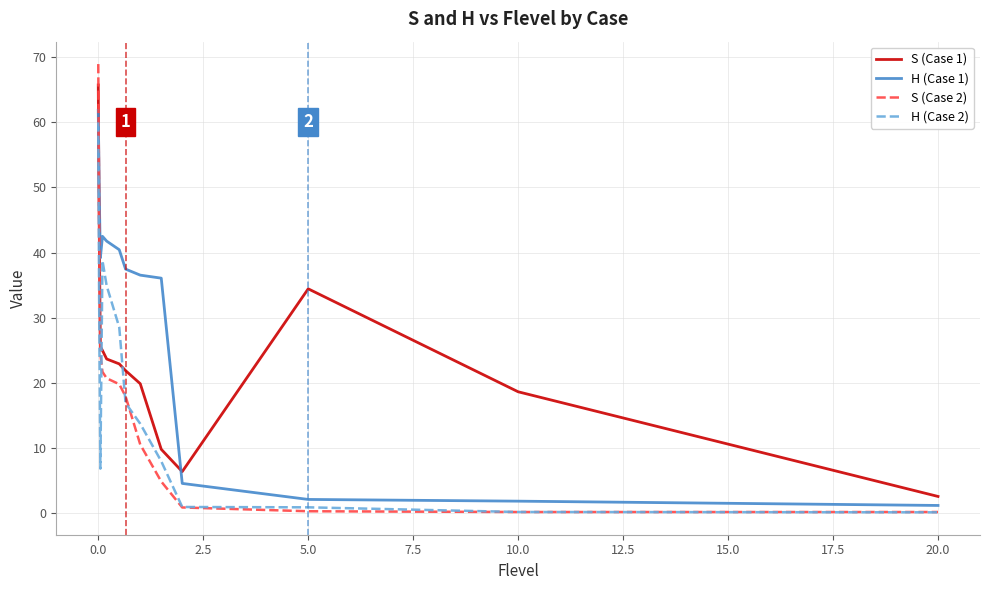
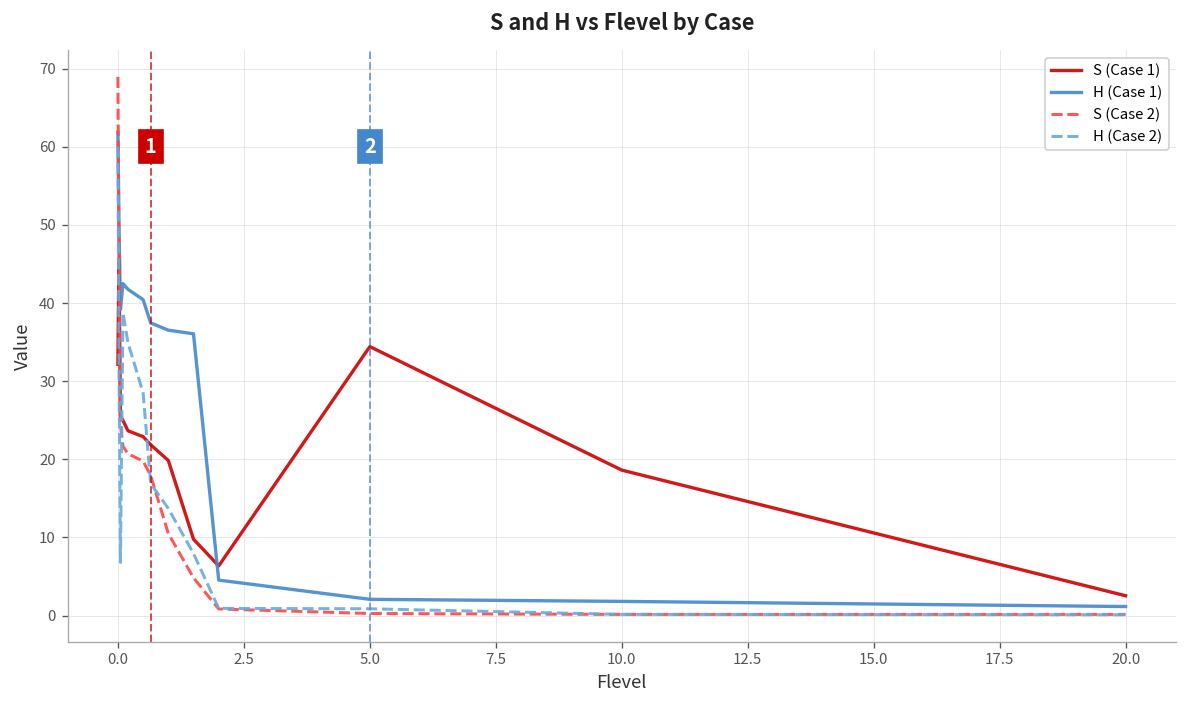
S (Case 1), 0.0: 66 -> 32
